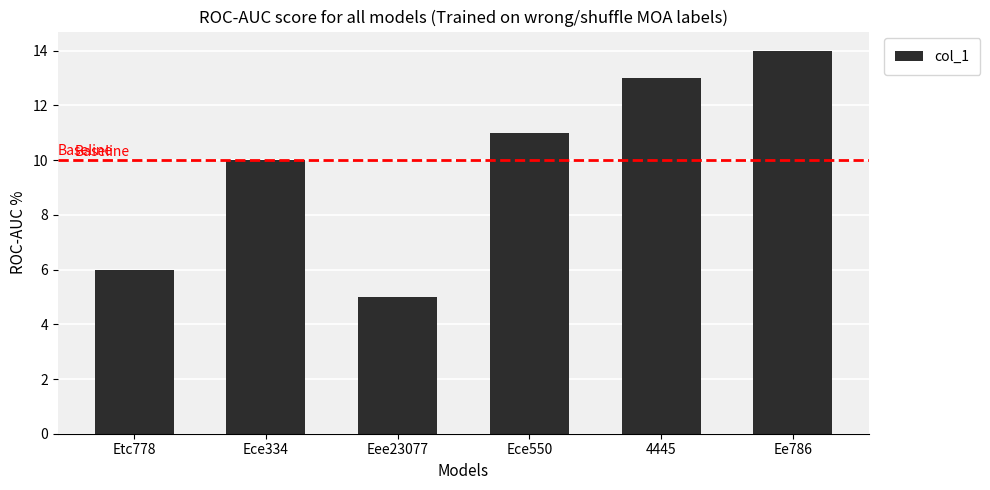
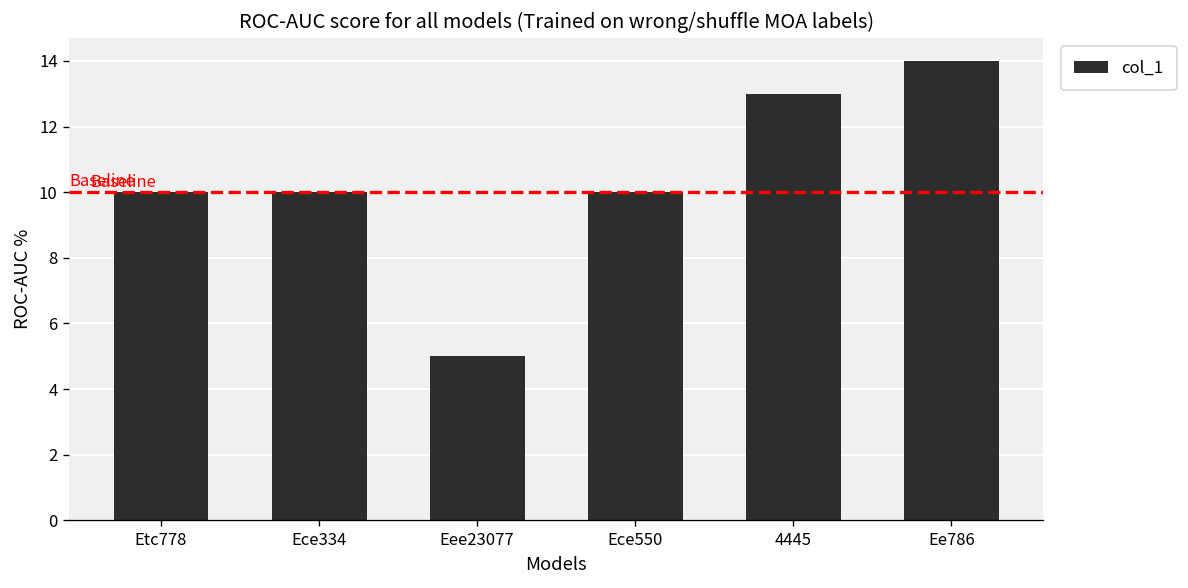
Etc778: 6 -> 10
Ece550: 11 -> 10
